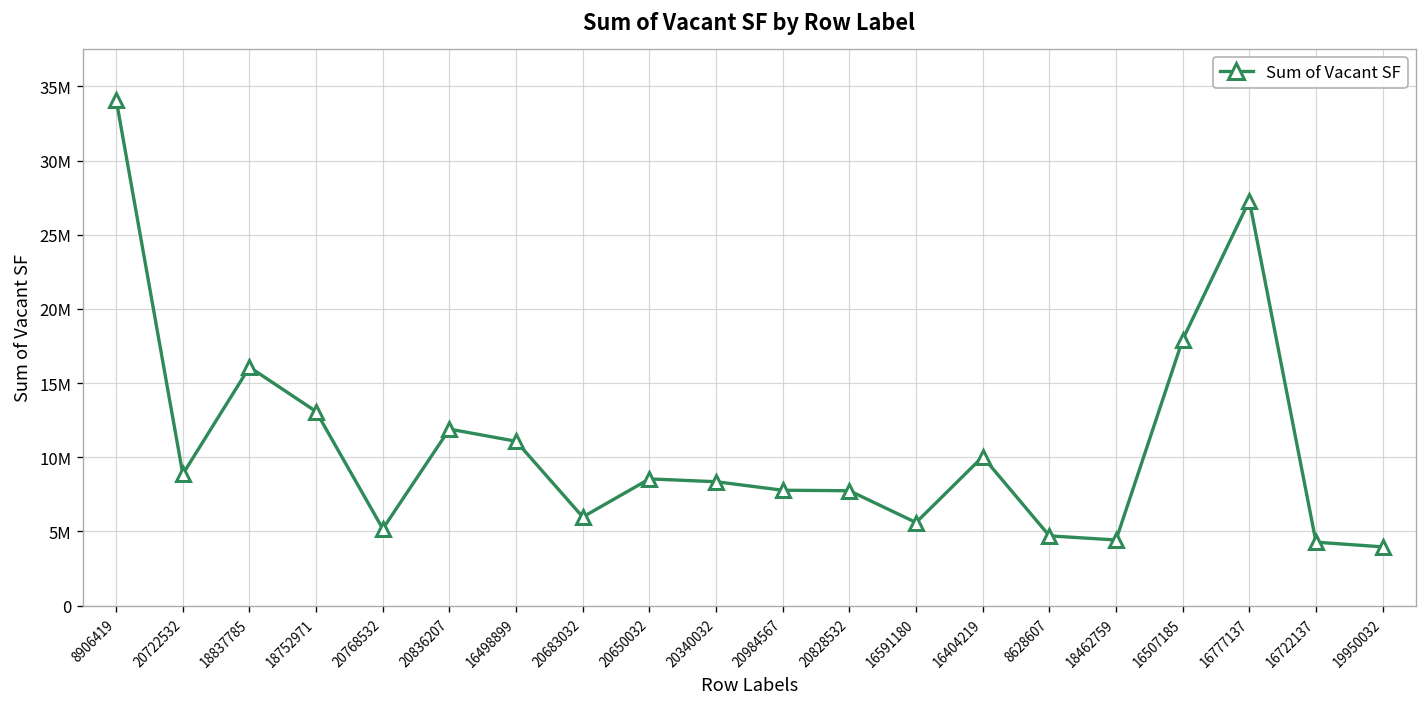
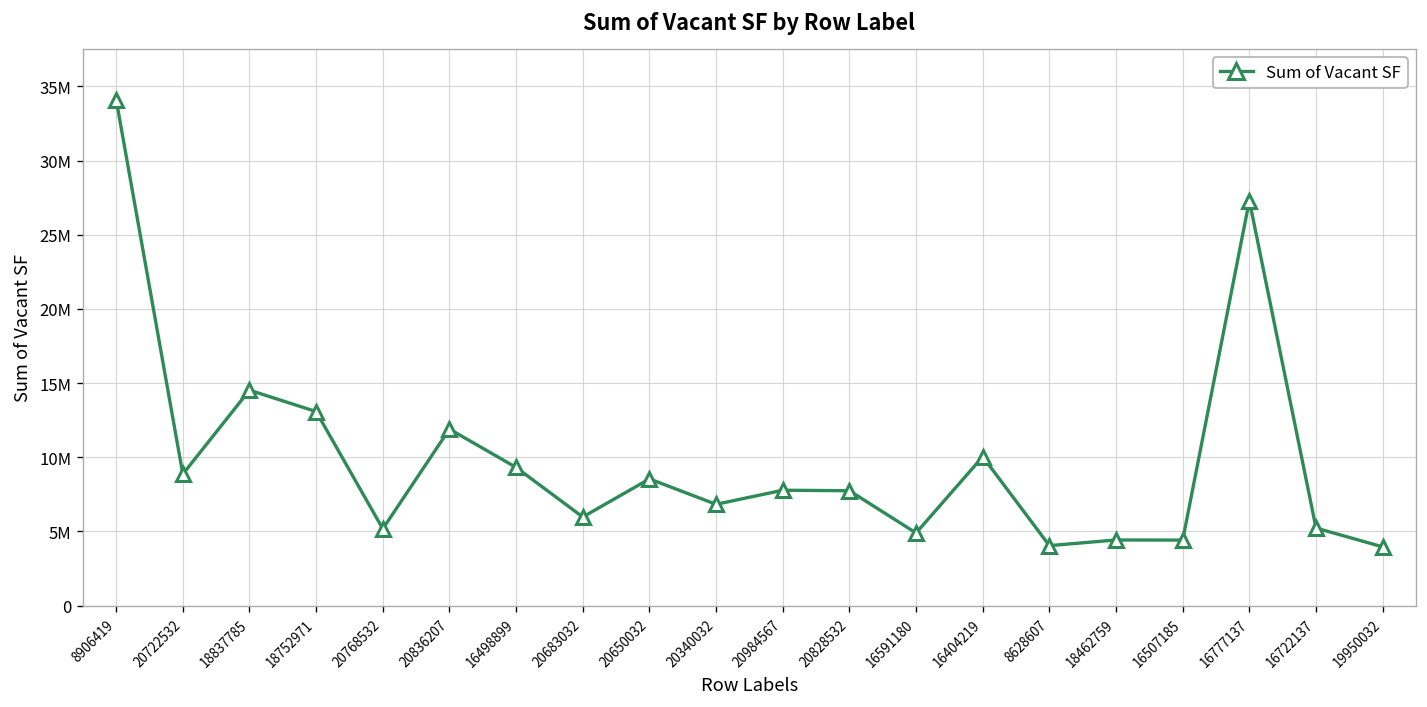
18837785: 16100000 -> 14500000
16498899: 11100000 -> 9300000
20340032: 8400000 -> 6800000
16591180: 5600000 -> 4900000
8628607: 4700000 -> 4000000
16507185: 17900000 -> 4400000
16722137: 4300000 -> 5200000
